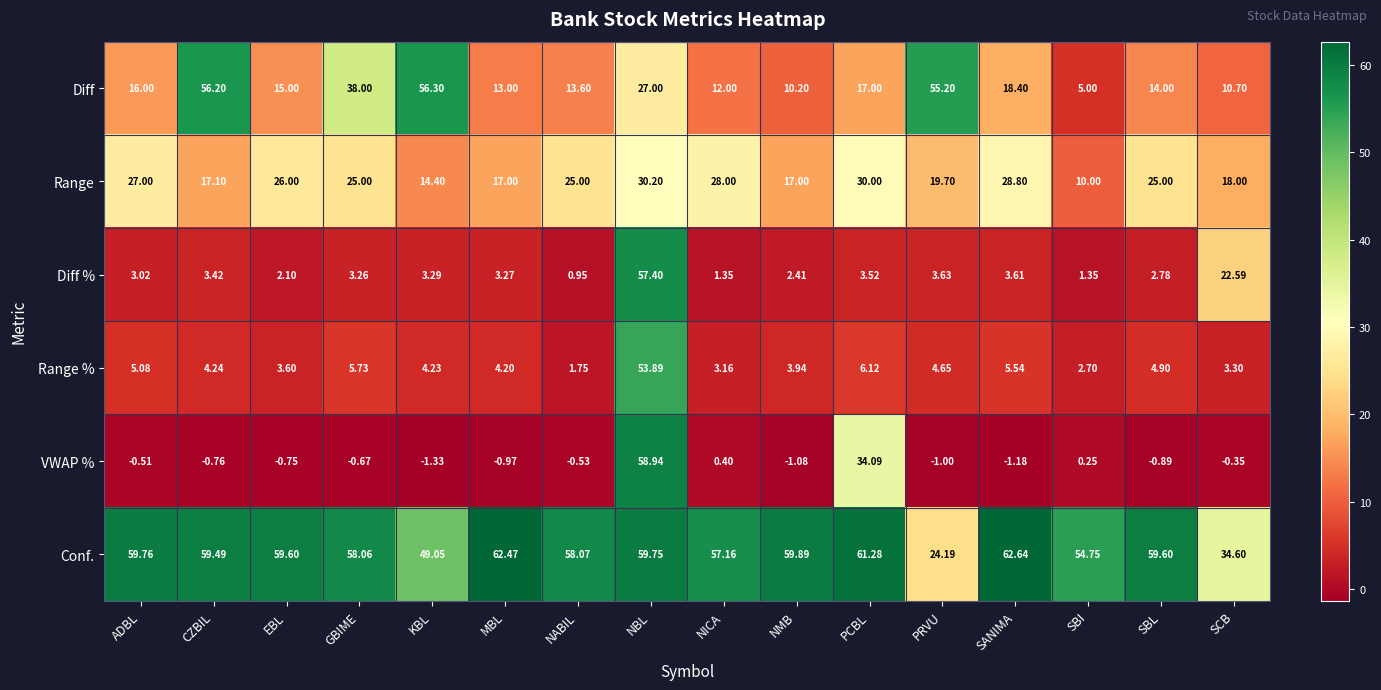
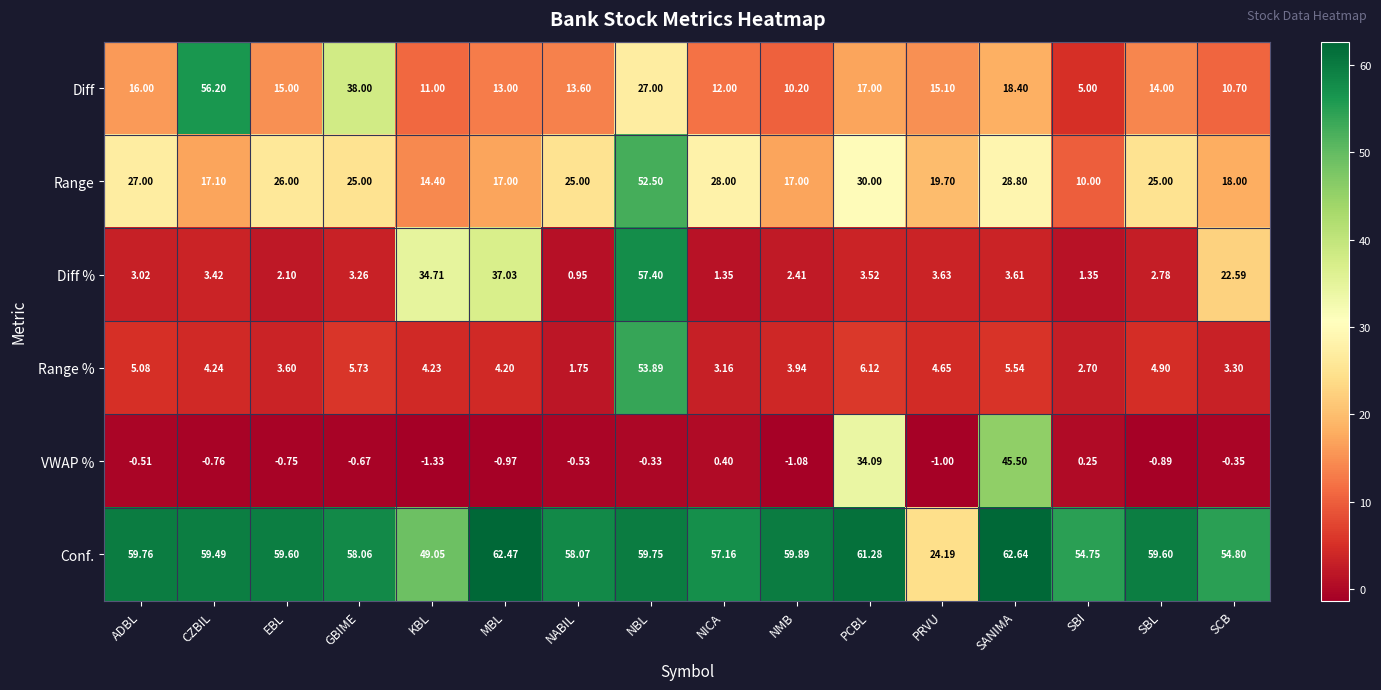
Diff, KBL: 56.30 -> 11.00
Diff, PRVU: 55.20 -> 15.10
Range, NBL: 30.20 -> 52.50
Diff %, KBL: 3.29 -> 34.71
Diff %, MBL: 3.27 -> 37.03
VWAP %, NBL: 58.94 -> -0.33
VWAP %, SANIMA: -1.18 -> 45.50
Conf., SCB: 34.60 -> 54.80
